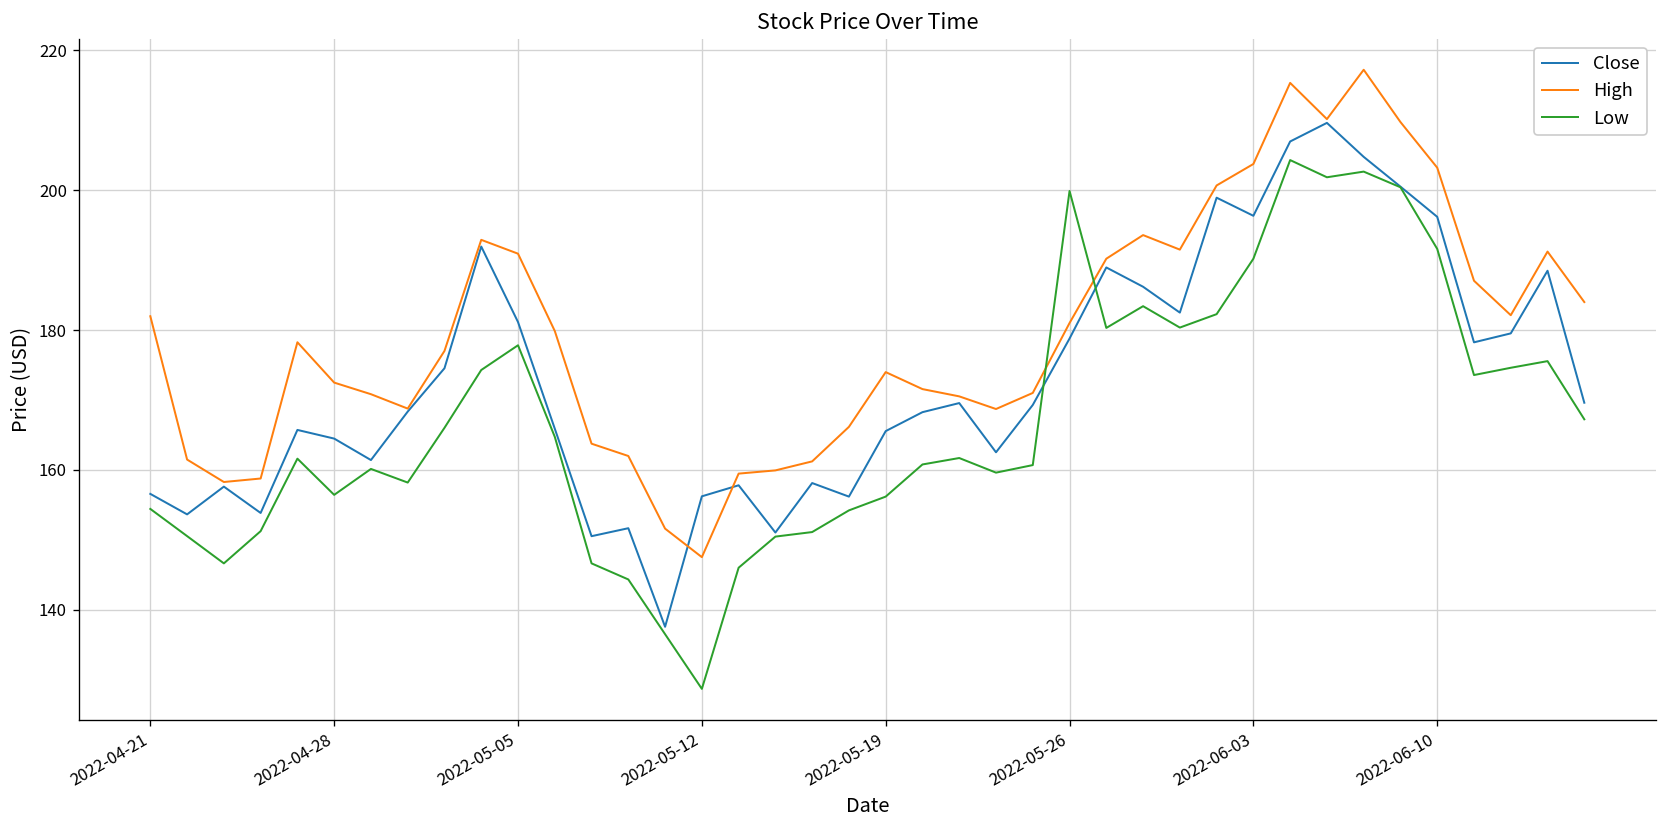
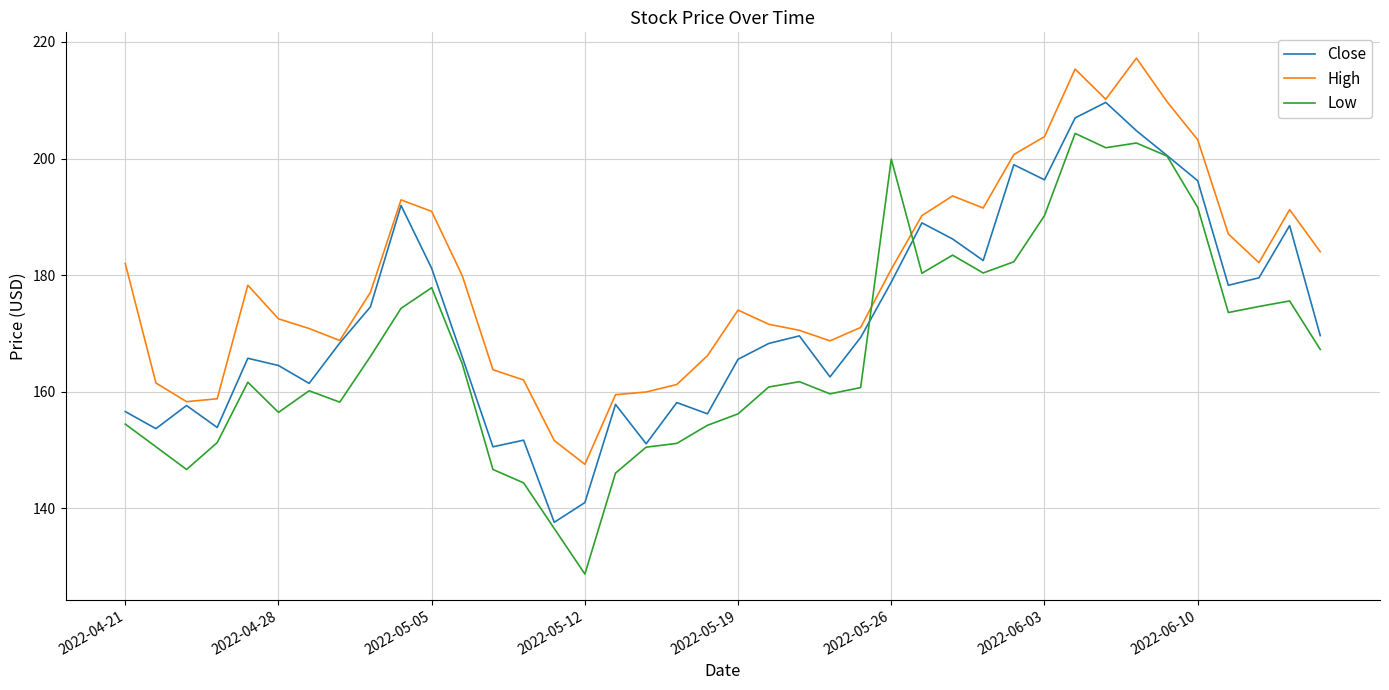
Close, 2022-05-12: 156 -> 141
